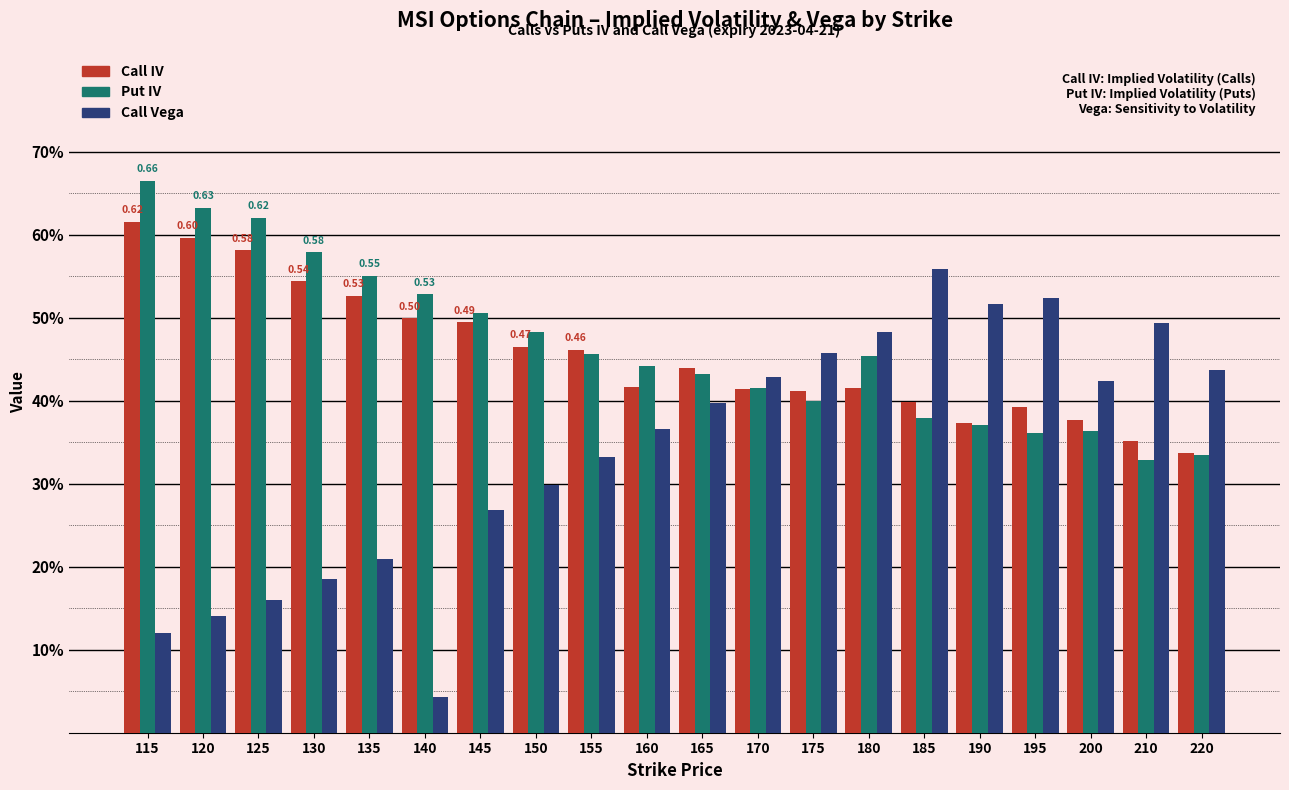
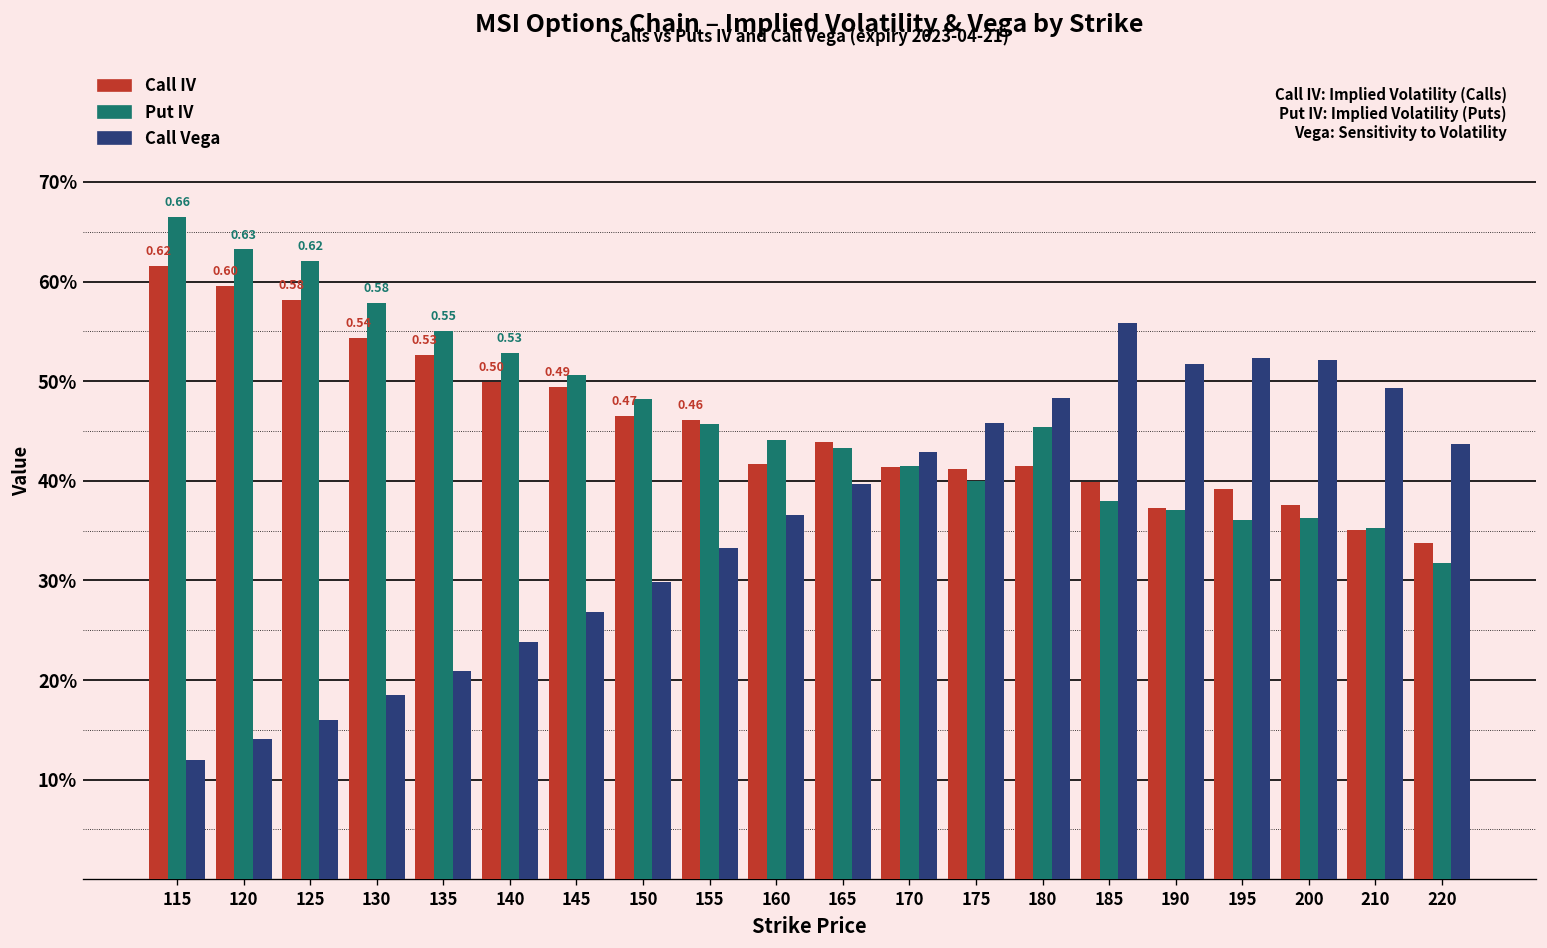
Call Vega, 140: 4% -> 24%
Call Vega, 200: 42% -> 52%
Put IV, 210: 33% -> 35%
Put IV, 220: 34% -> 32%
